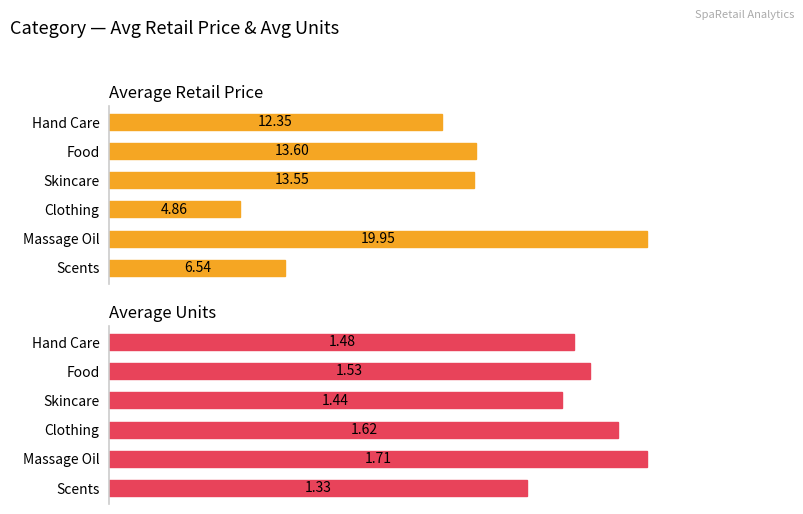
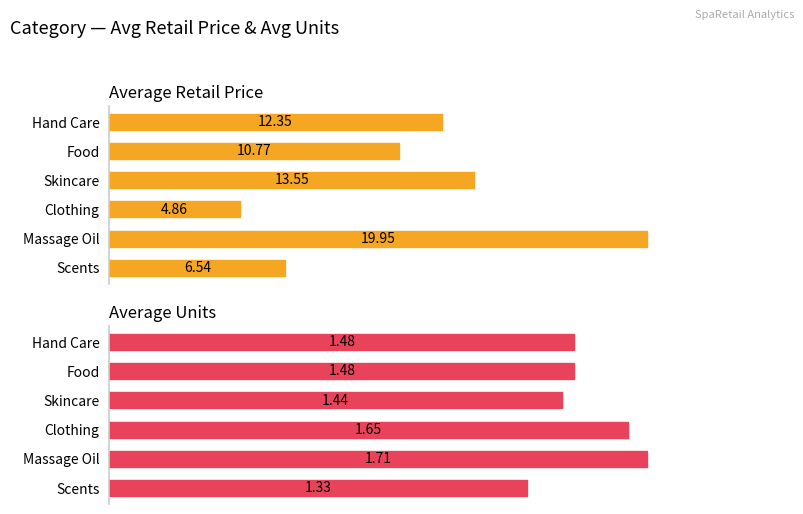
Average Retail Price, Food: 13.60 -> 10.77
Average Units, Food: 1.53 -> 1.48
Average Units, Clothing: 1.62 -> 1.65
